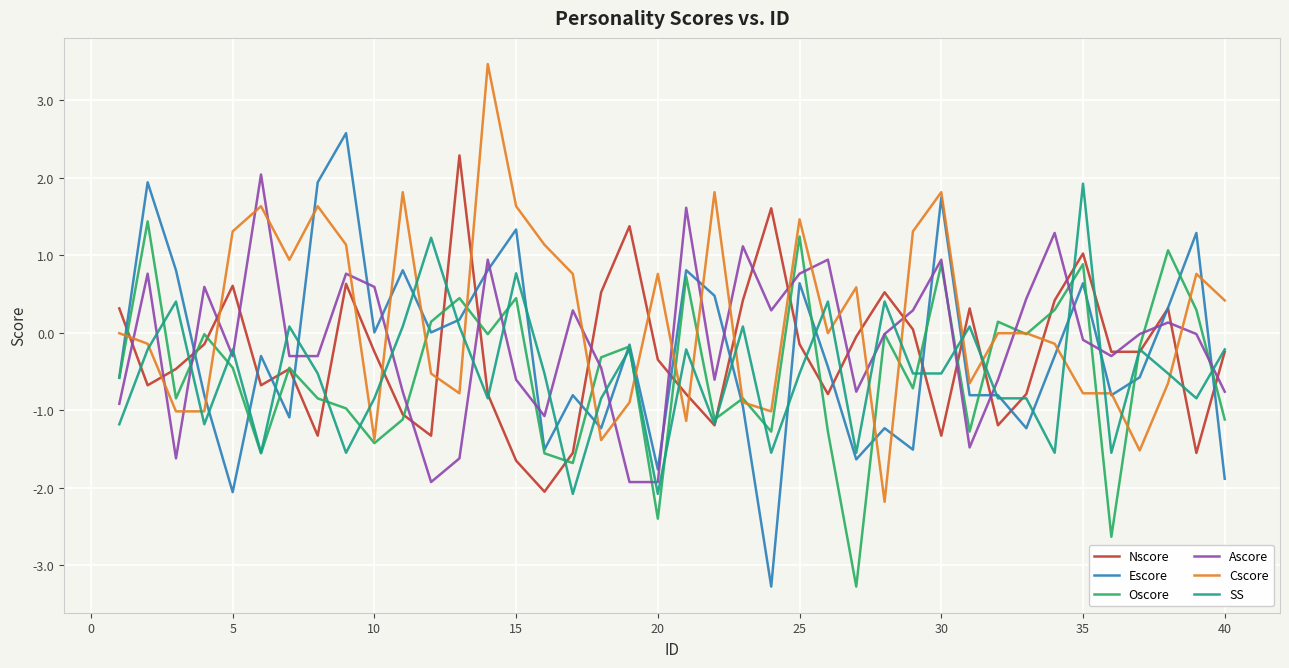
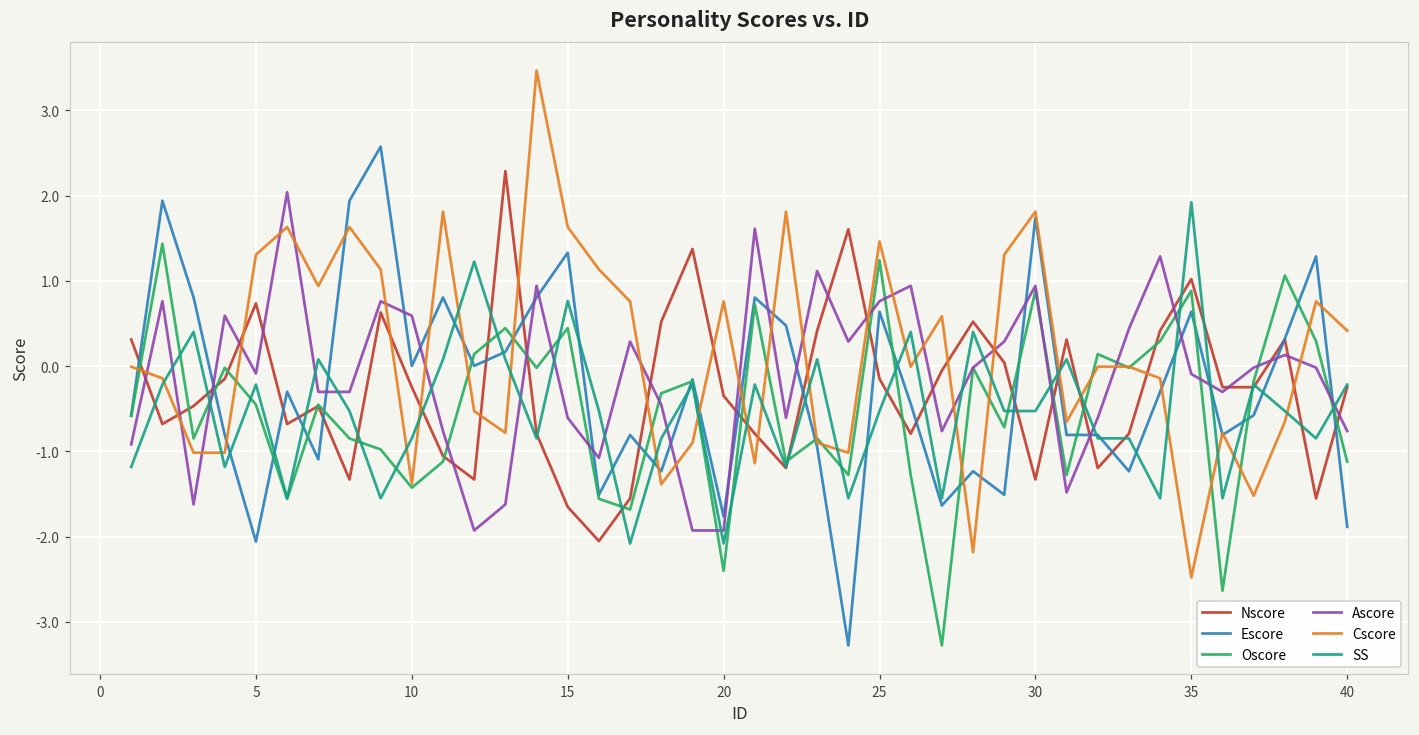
Nscore, 5: 0.6 -> 0.7
Ascore, 5: -0.3 -> -0.1
Cscore, 35: -0.8 -> -2.5
